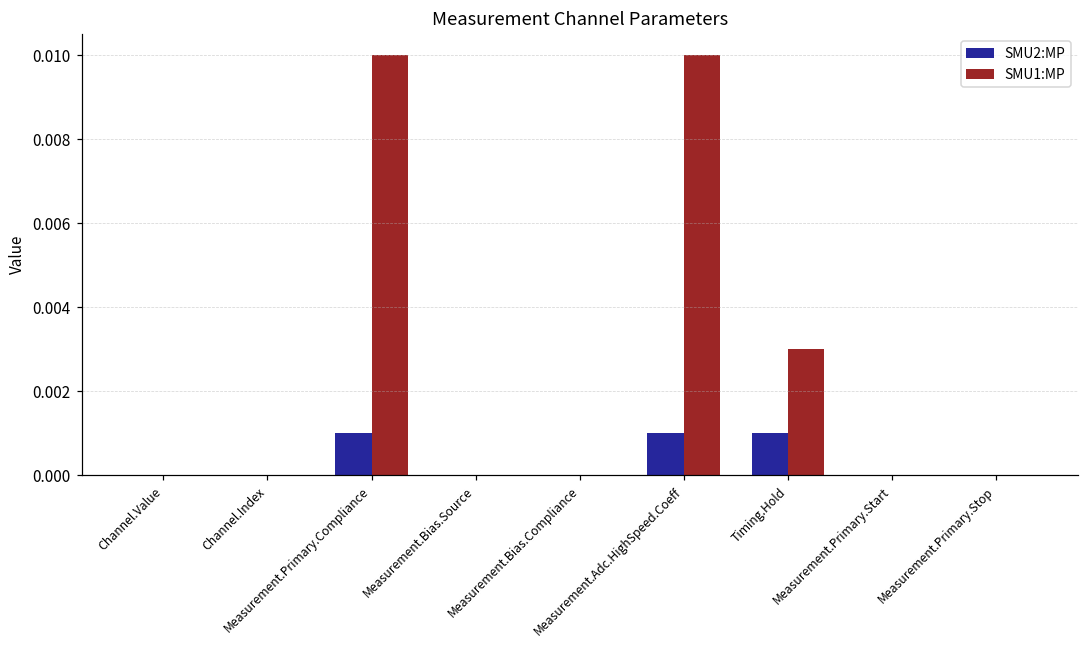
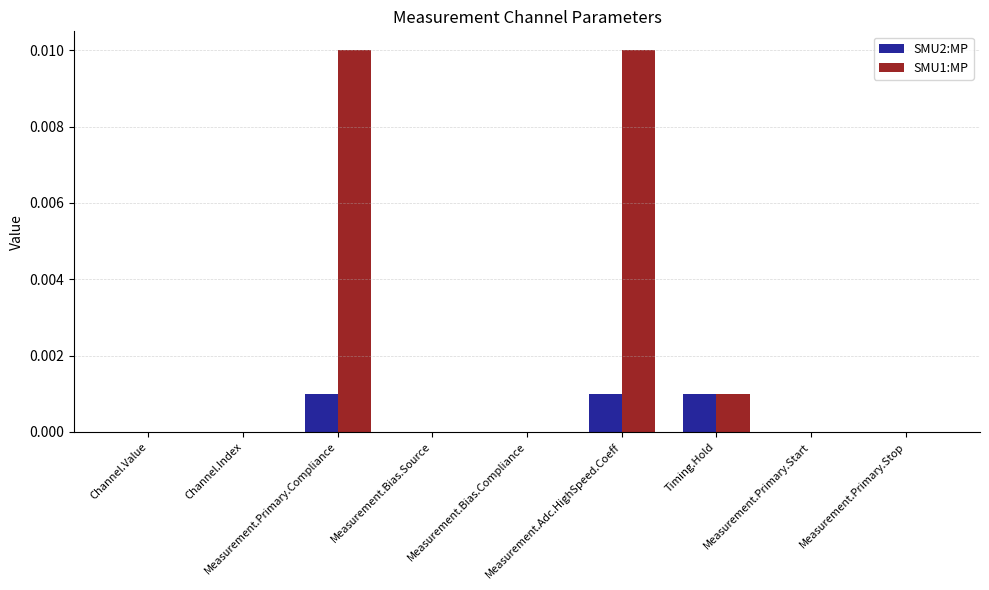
SMU1:MP, Timing.Hold: 0.003 -> 0.001
